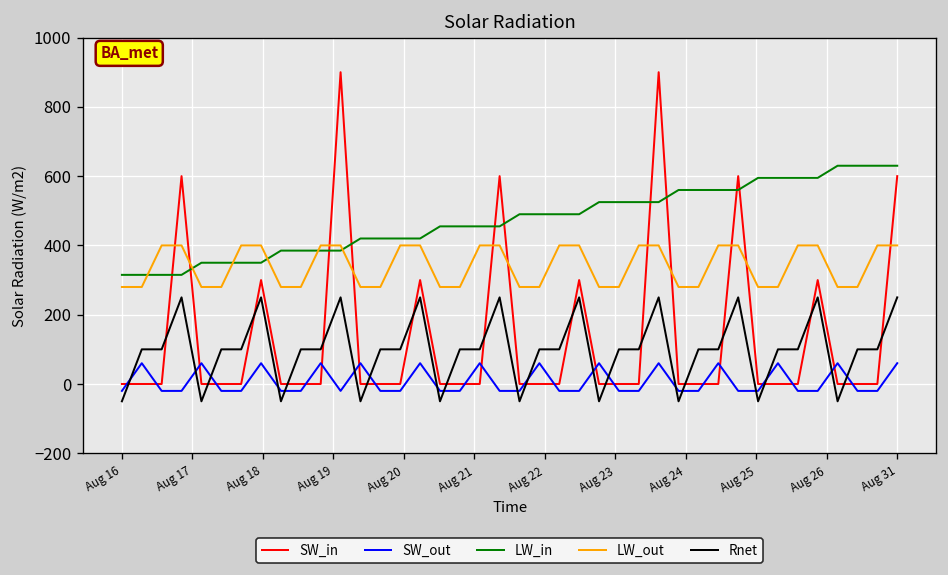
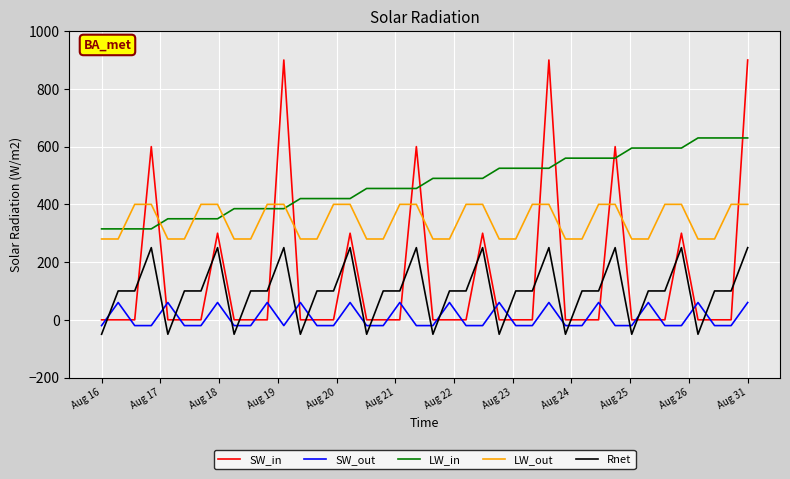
SW_in, Aug 31: 600 -> 900
